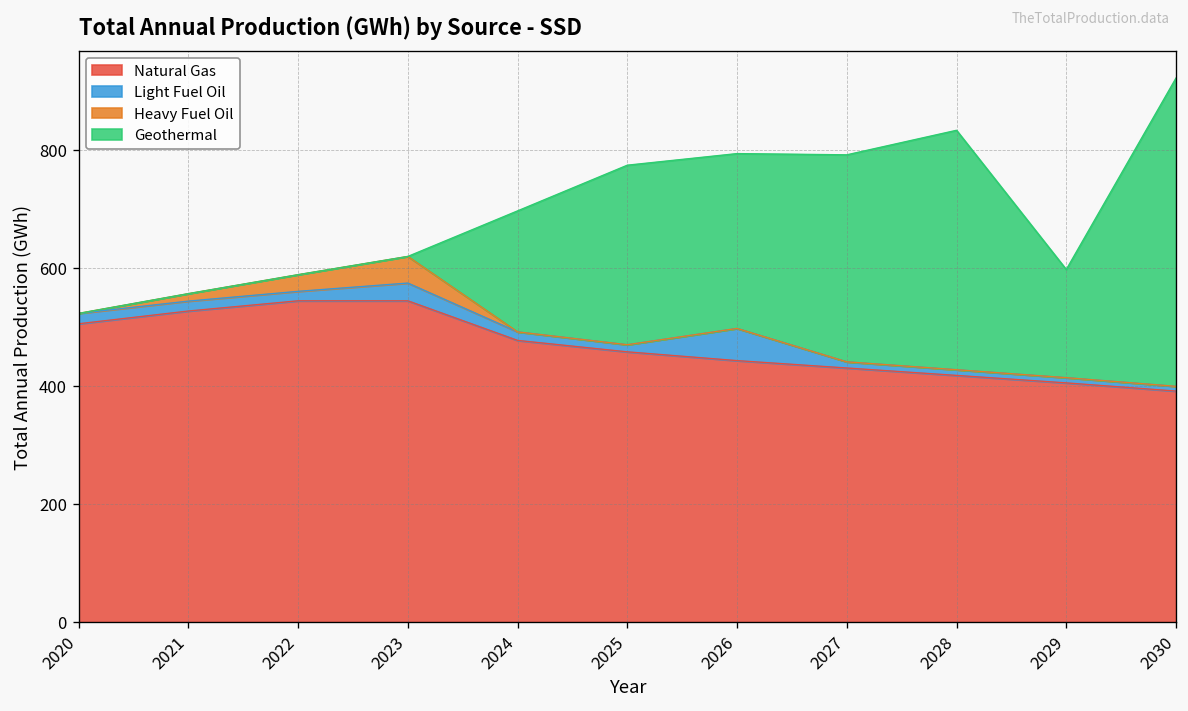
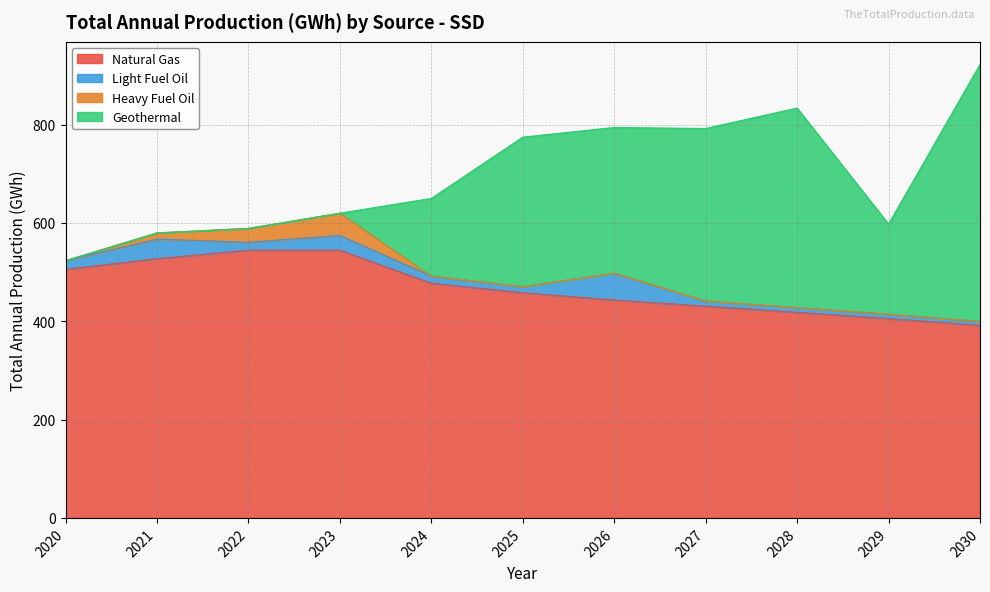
Light Fuel Oil, 2021: 20 -> 40
Geothermal, 2024: 210 -> 160
